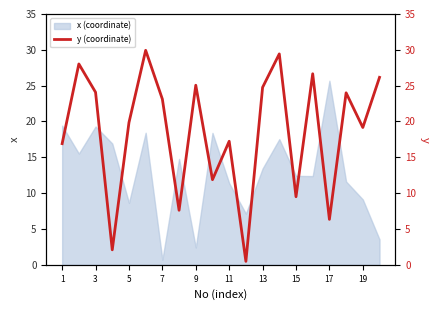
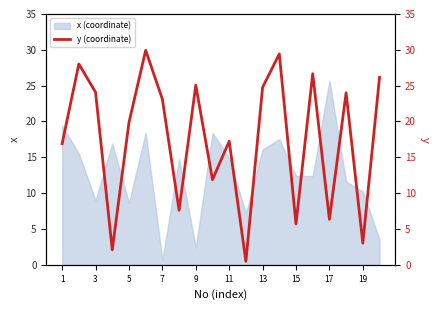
x (coordinate), 3: 19 -> 9
x (coordinate), 11: 11 -> 15
x (coordinate), 13: 13 -> 16
x (coordinate), 19: 9 -> 10
y (coordinate), 15: 10 -> 6
y (coordinate), 19: 19 -> 3
